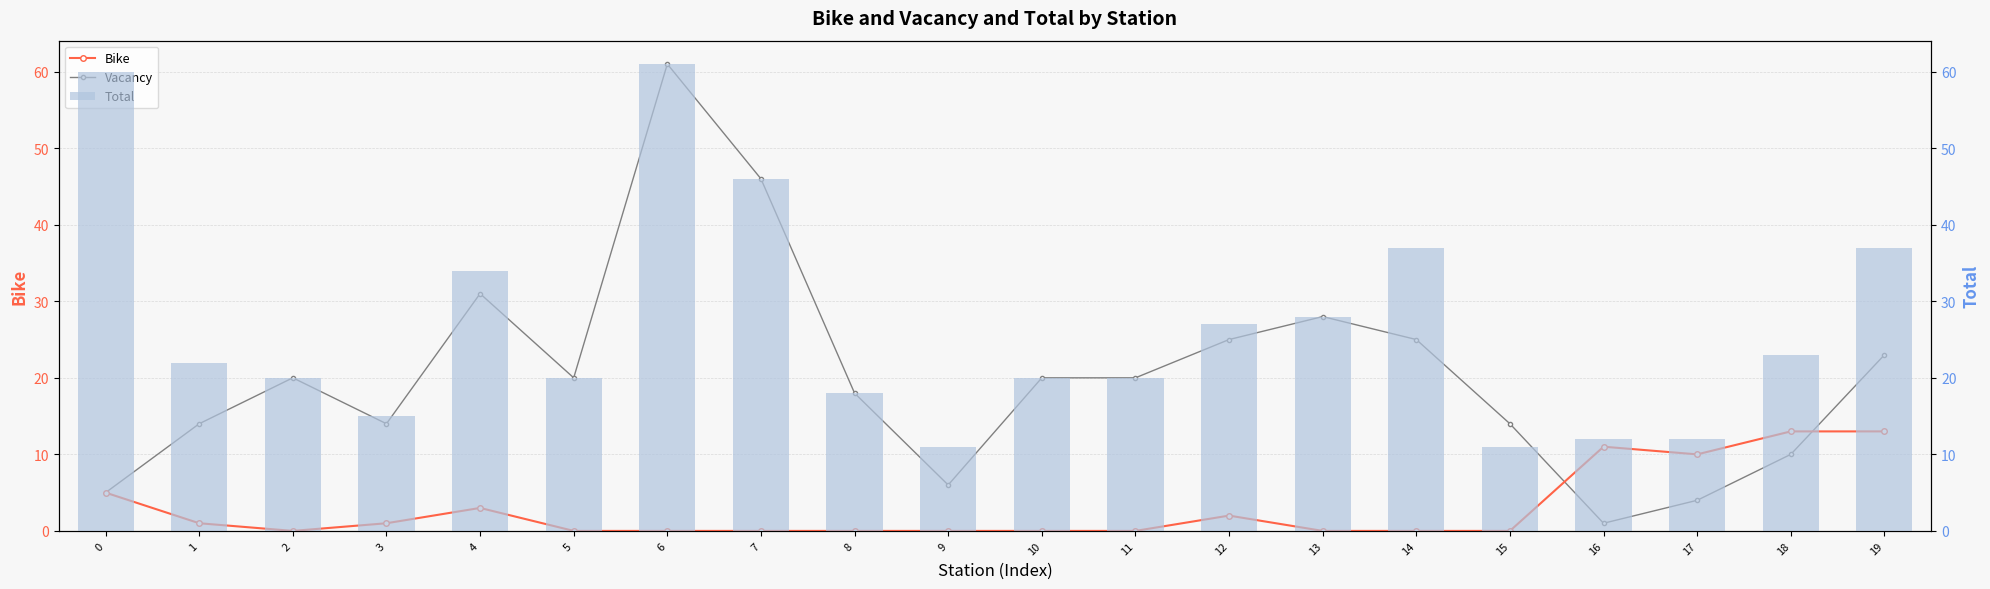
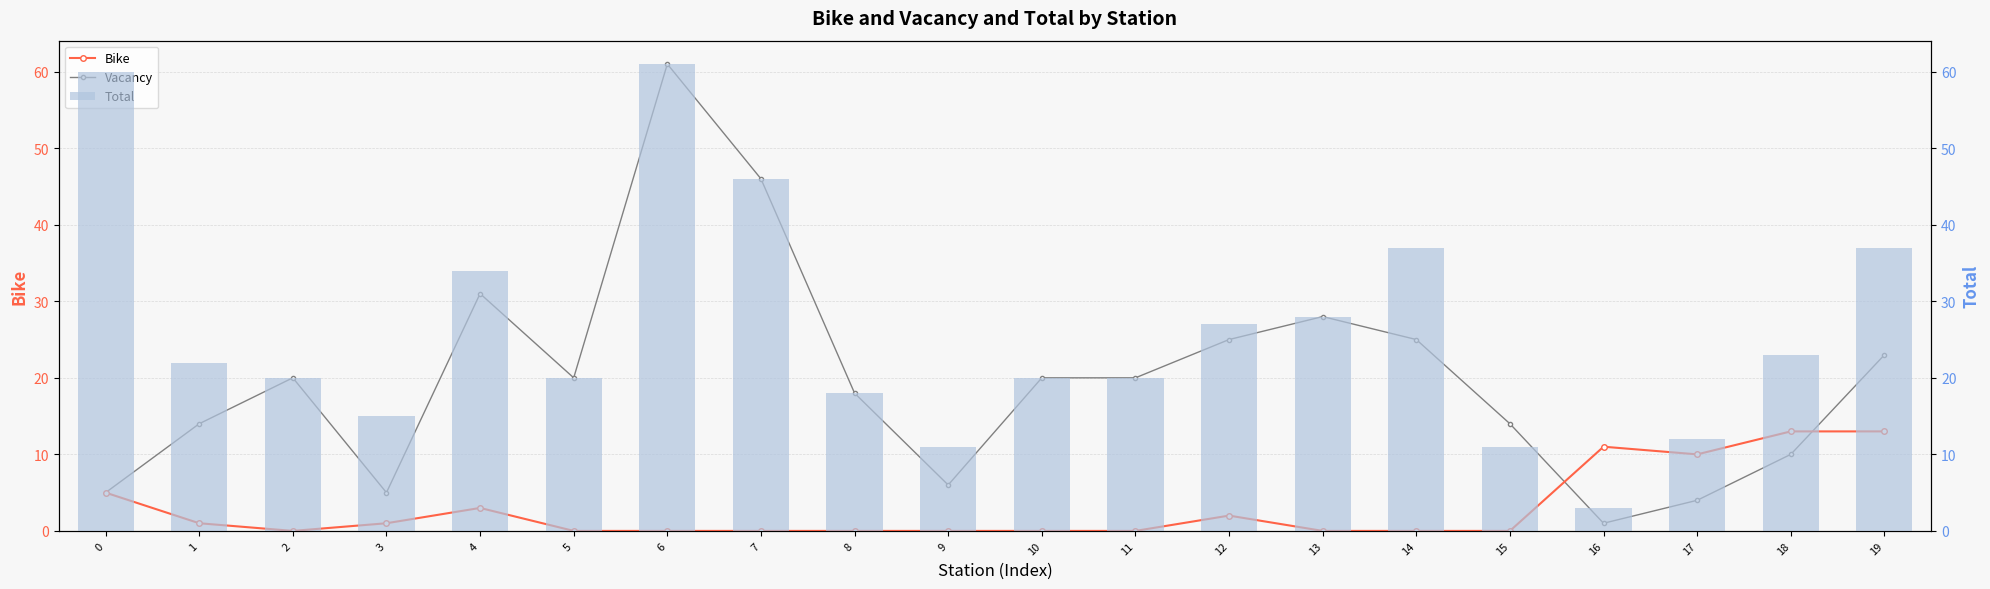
Vacancy, 3: 14 -> 5
Total, 16: 12 -> 3
